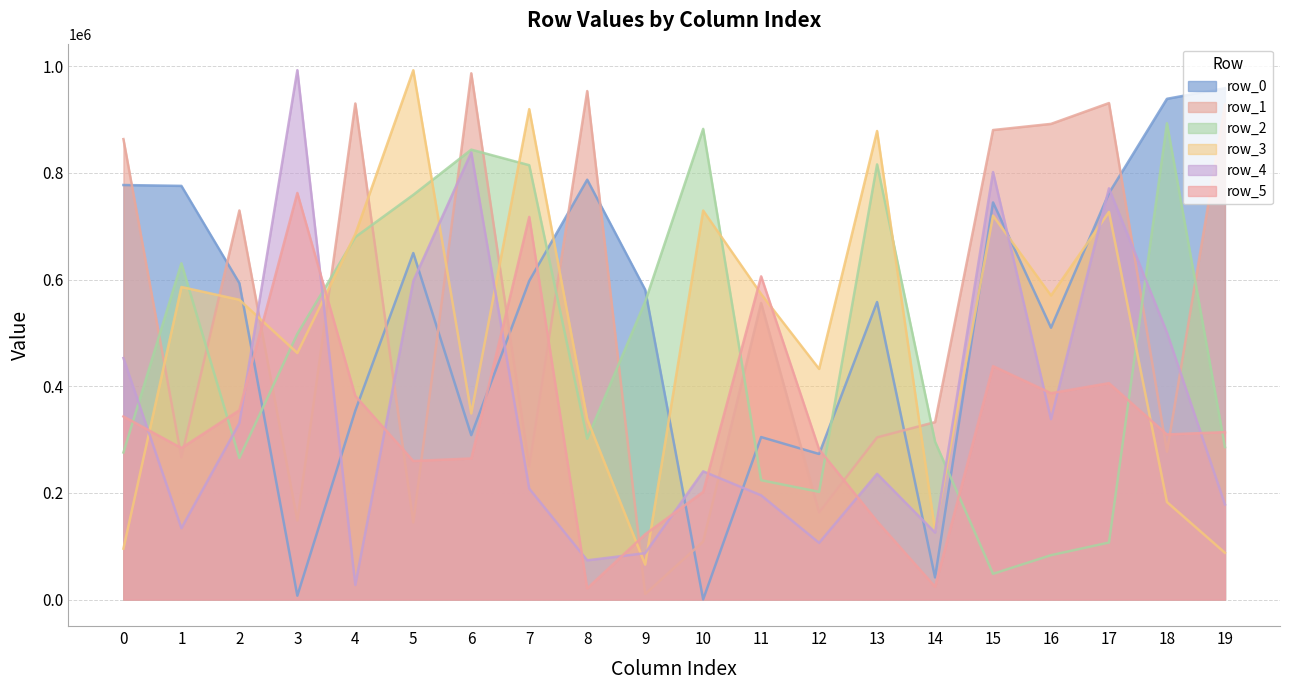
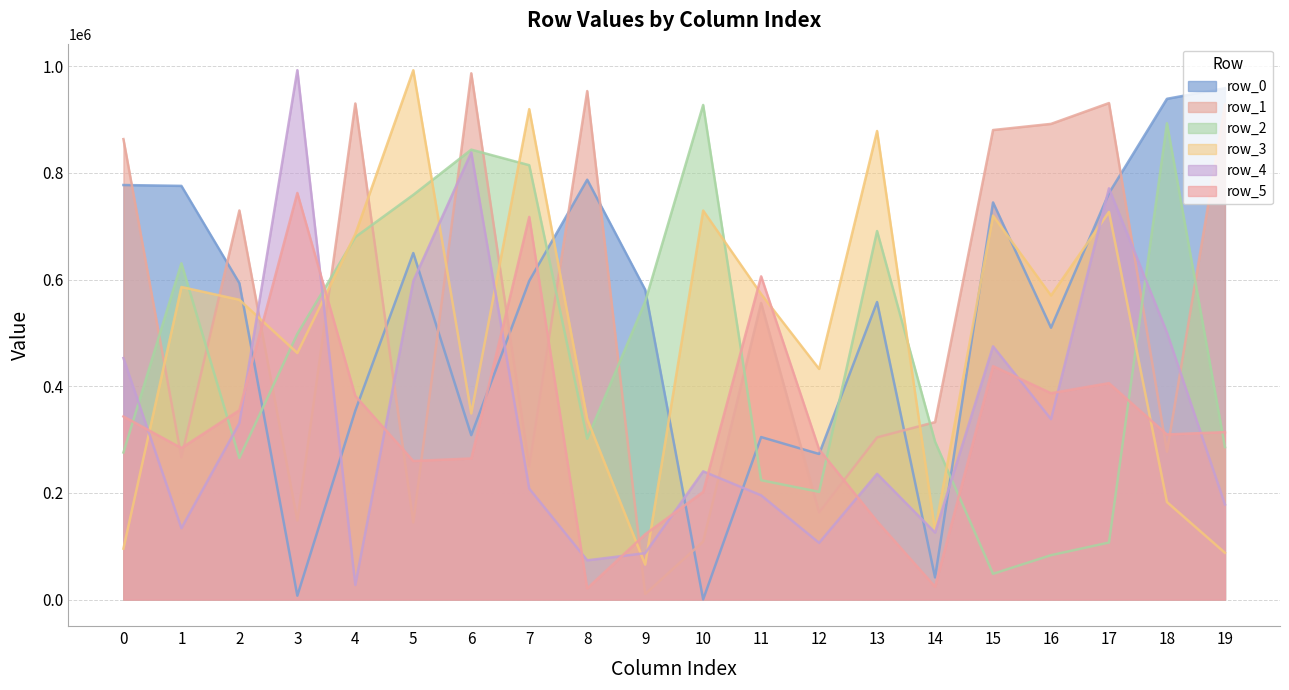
row_2, 10: 880000 -> 930000
row_2, 13: 820000 -> 690000
row_4, 15: 800000 -> 470000
